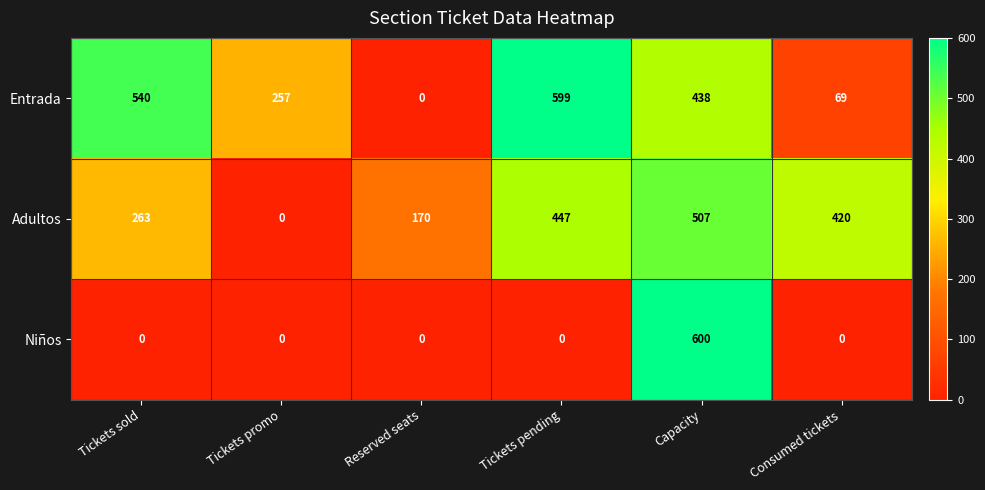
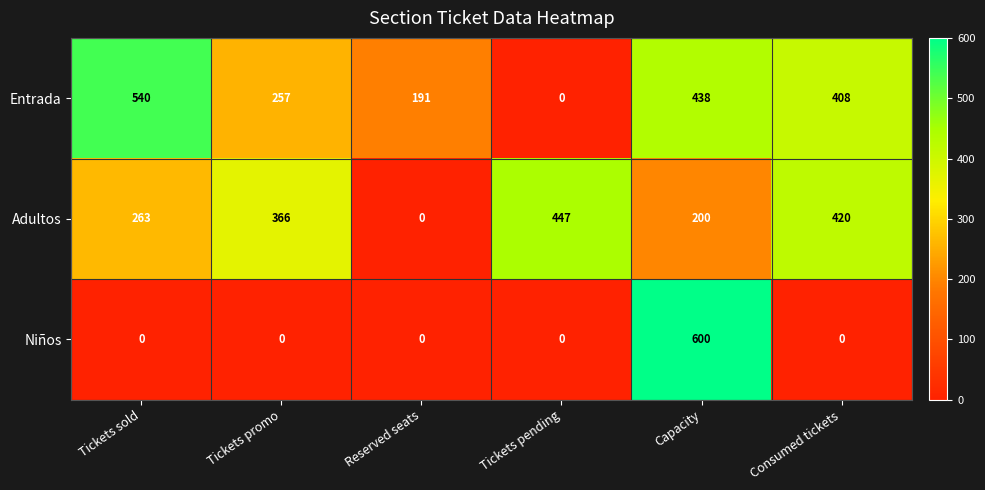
Entrada, Reserved seats: 0 -> 191
Entrada, Tickets pending: 599 -> 0
Entrada, Consumed tickets: 69 -> 408
Adultos, Tickets promo: 0 -> 366
Adultos, Reserved seats: 170 -> 0
Adultos, Capacity: 507 -> 200
